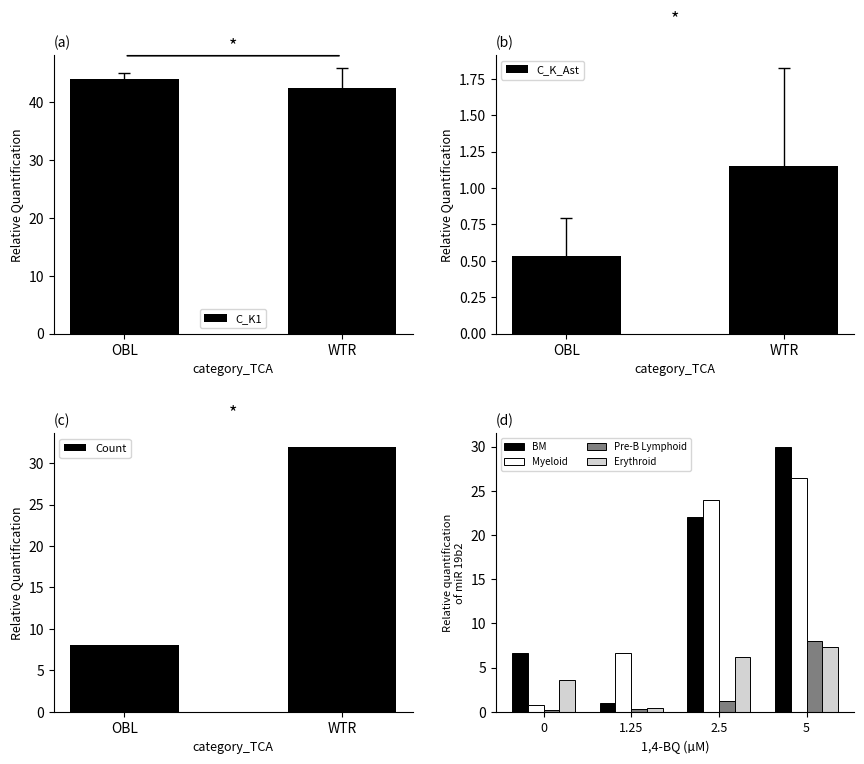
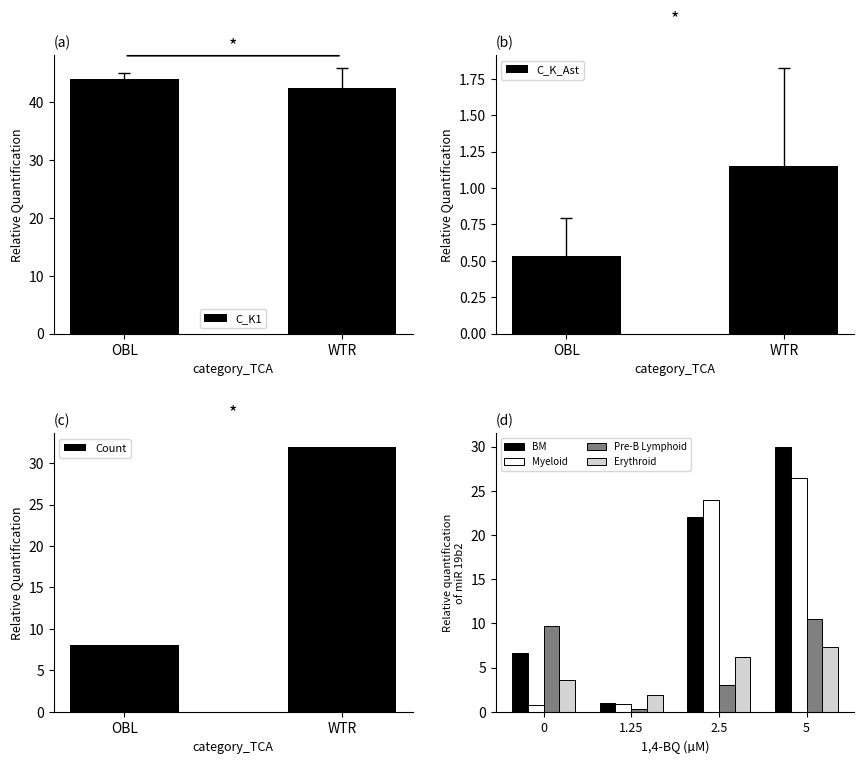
(d), Pre-B Lymphoid, 0: 0 -> 10
(d), Myeloid, 1.25: 7 -> 1
(d), Erythroid, 1.25: 0 -> 2
(d), Pre-B Lymphoid, 2.5: 1 -> 3
(d), Pre-B Lymphoid, 5: 8 -> 11
